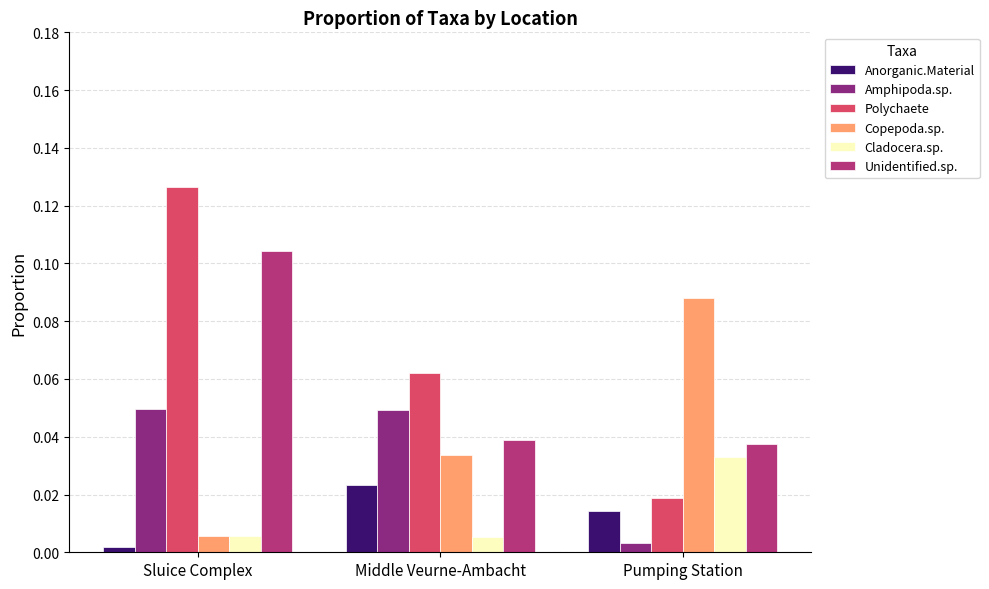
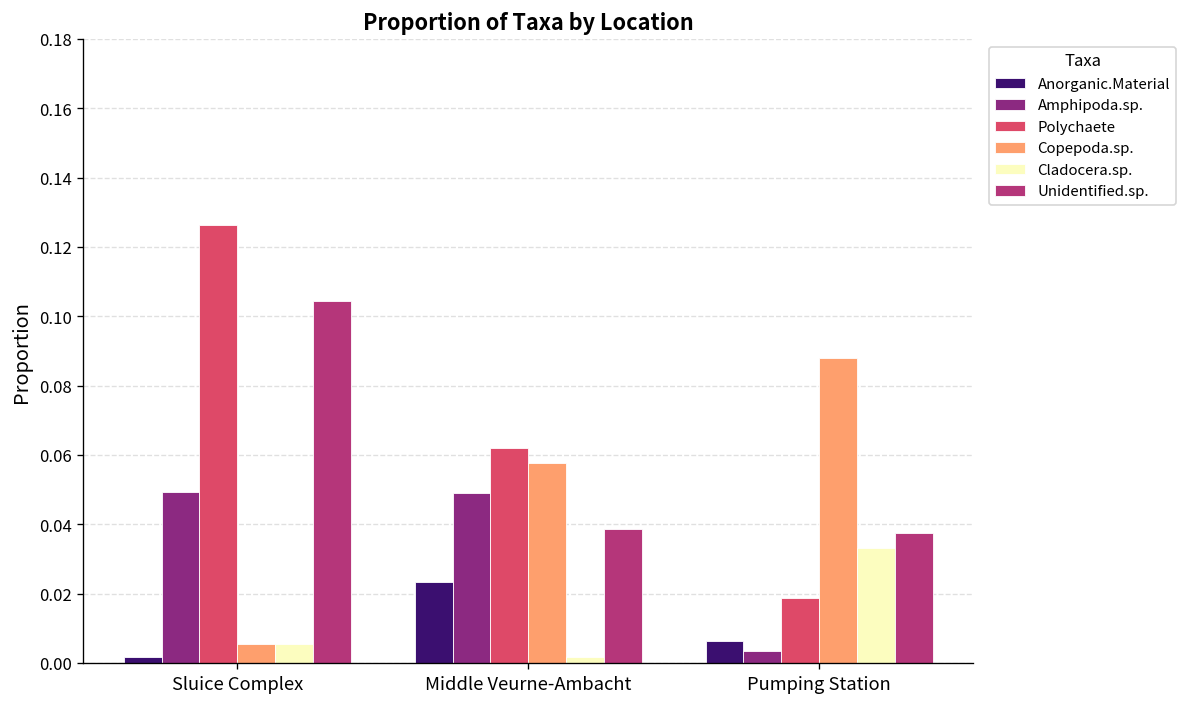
Copepoda.sp., Middle Veurne-Ambacht: 0.034 -> 0.058
Cladocera.sp., Middle Veurne-Ambacht: 0.005 -> 0.002
Anorganic.Material, Pumping Station: 0.014 -> 0.006
